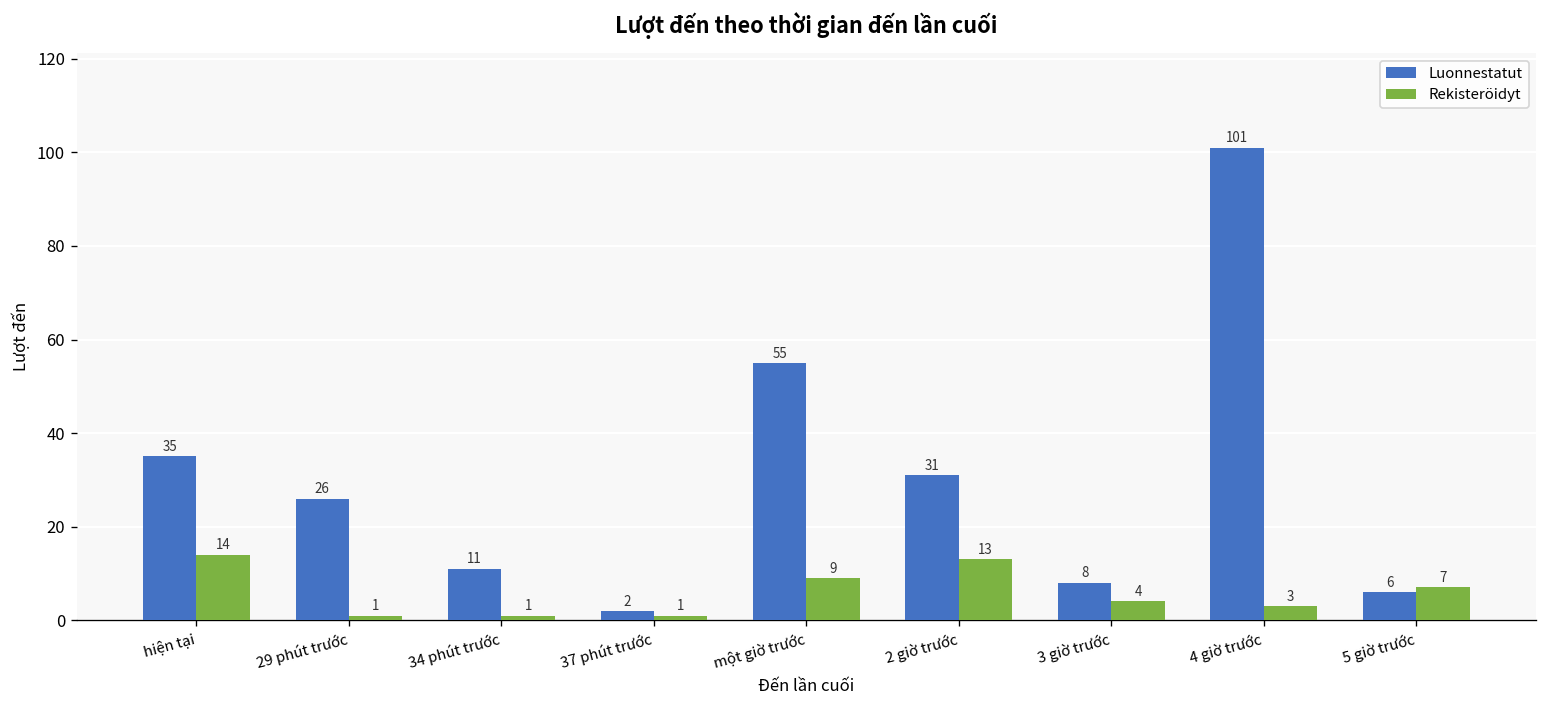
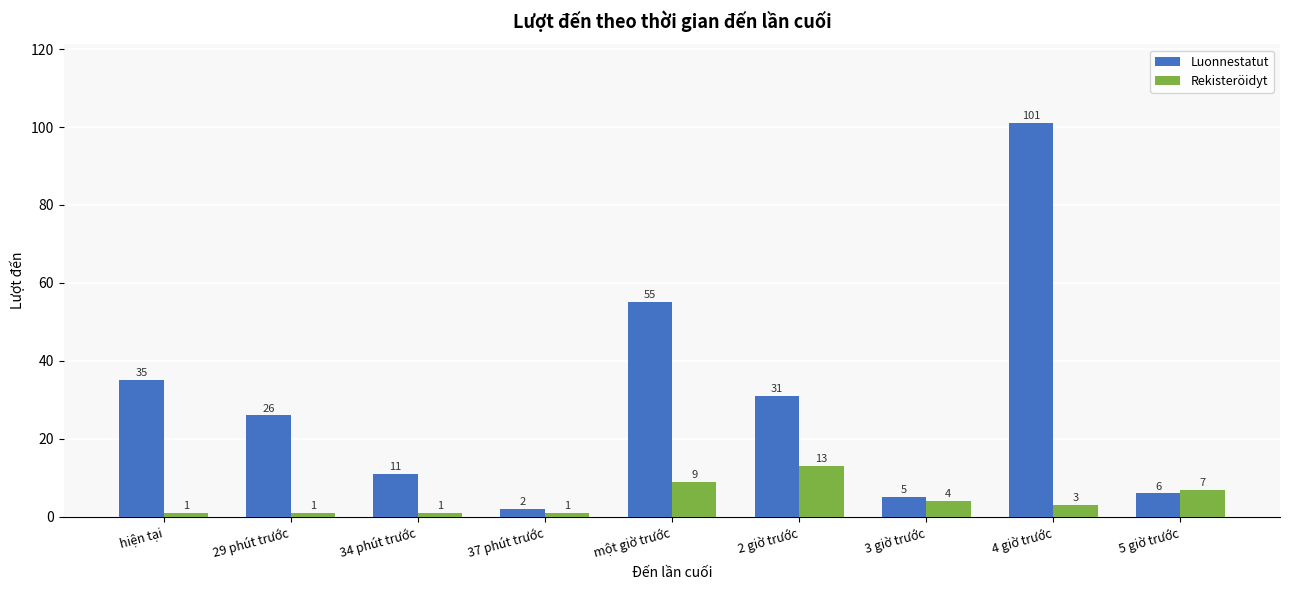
Rekisteröidyt, hiện tại: 14 -> 1
Luonnestatut, 3 giờ trước: 8 -> 5
